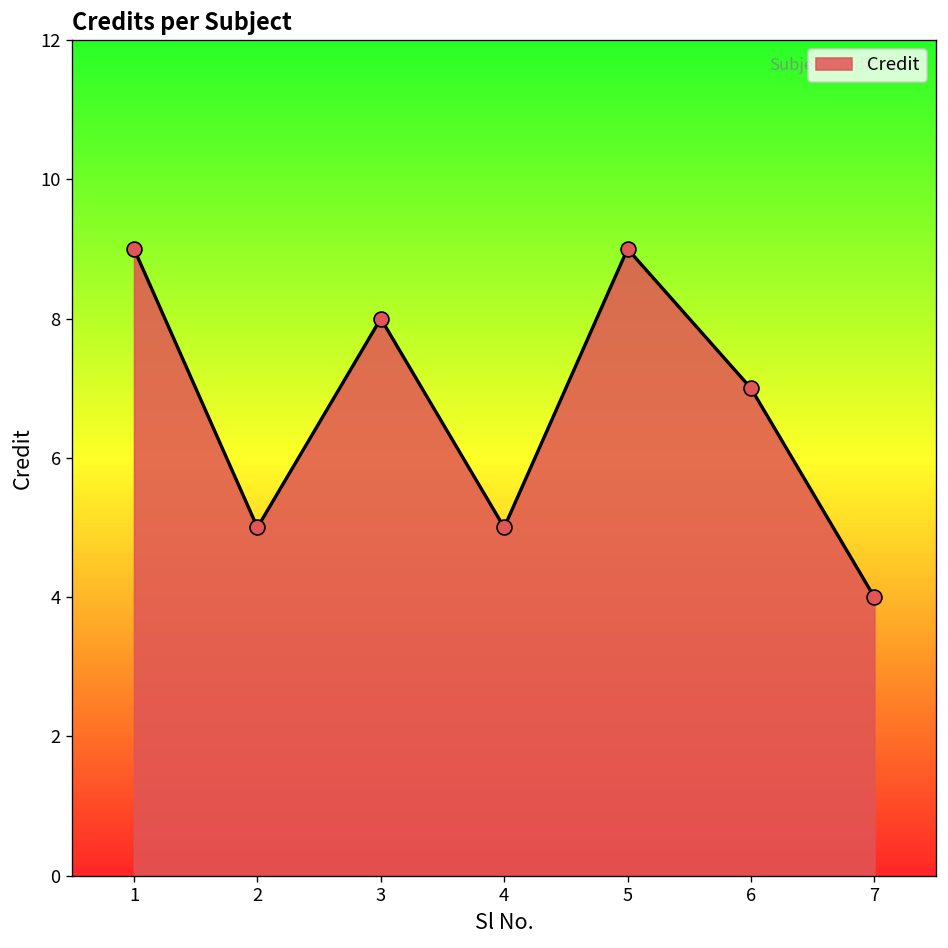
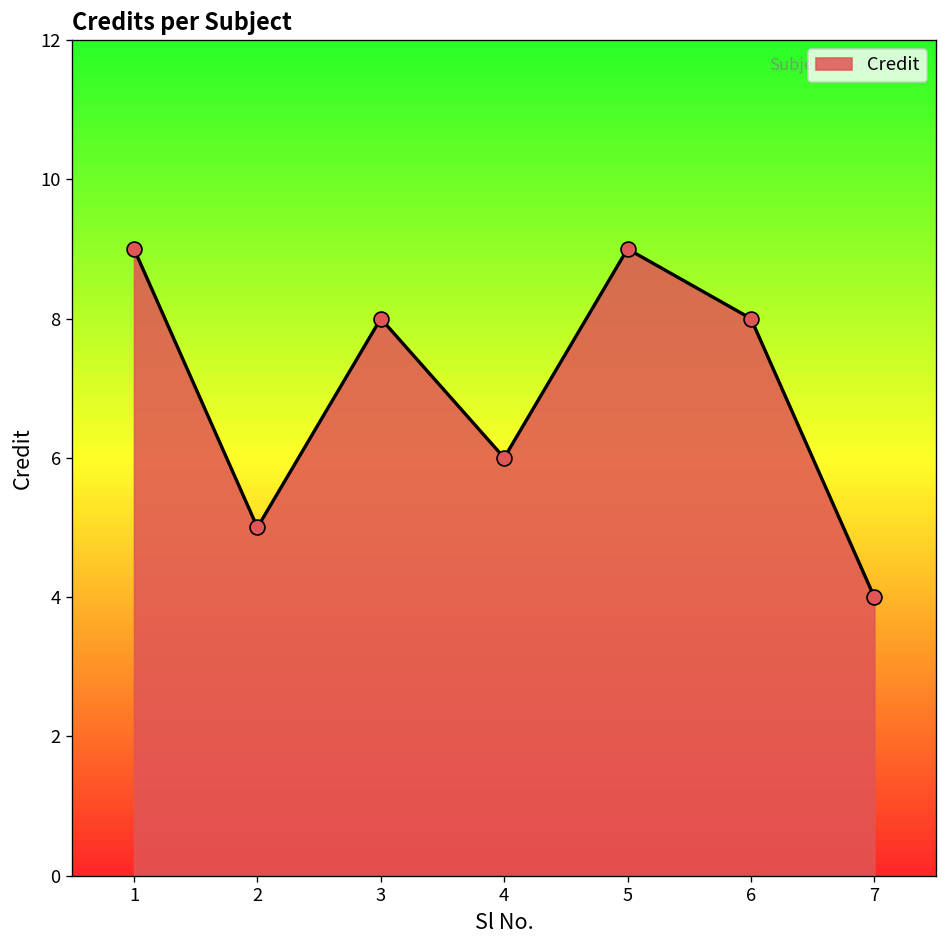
4: 5 -> 6
6: 7 -> 8
